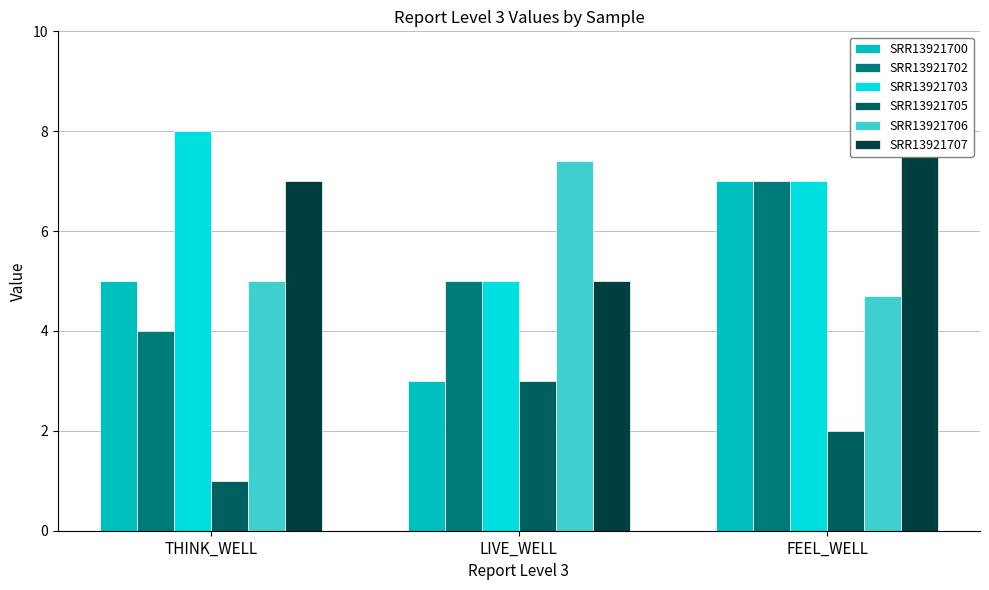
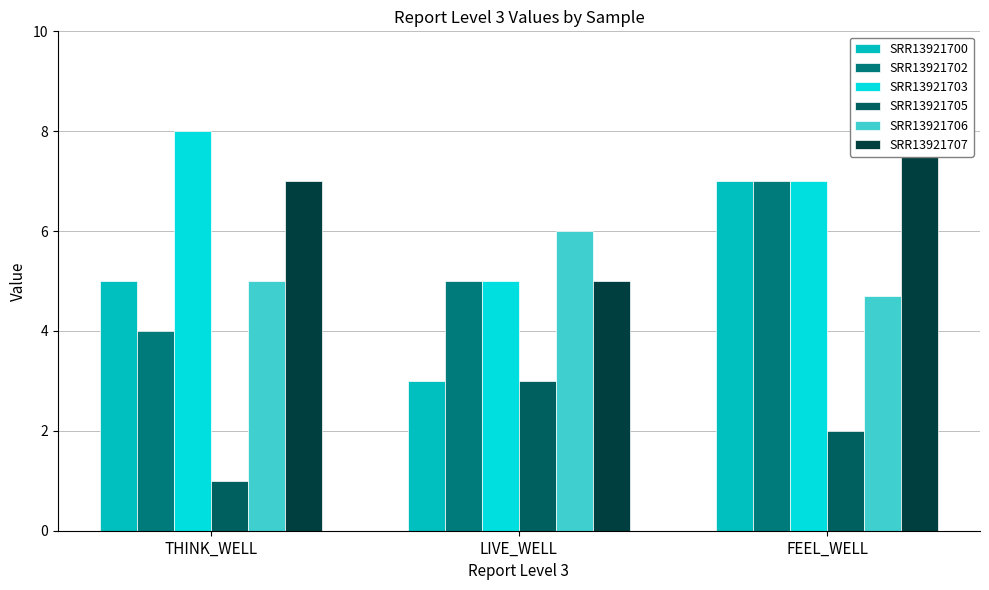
SRR13921706, LIVE_WELL: 7.4 -> 6.0
